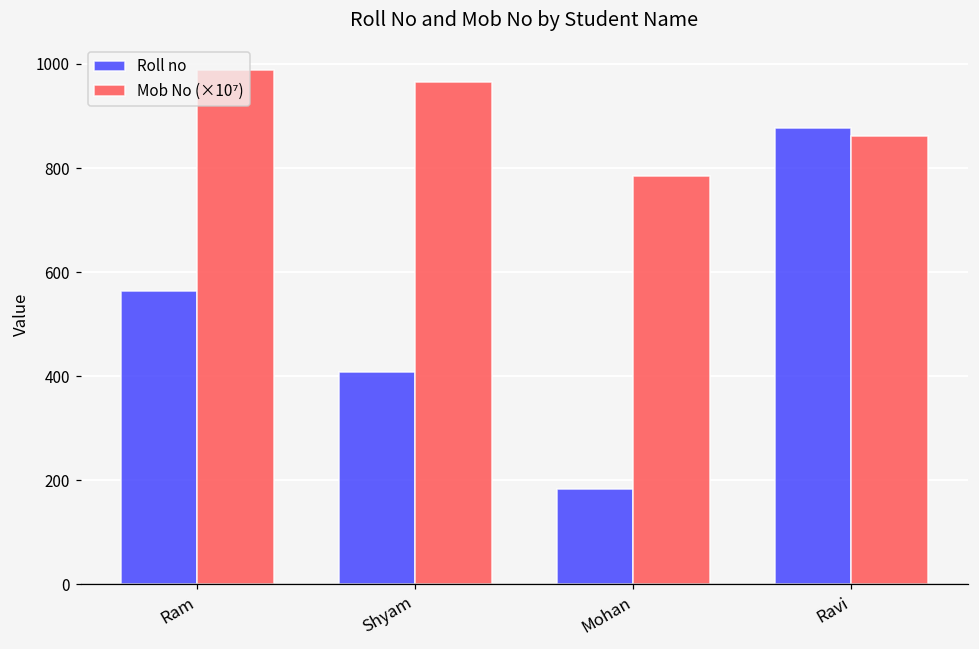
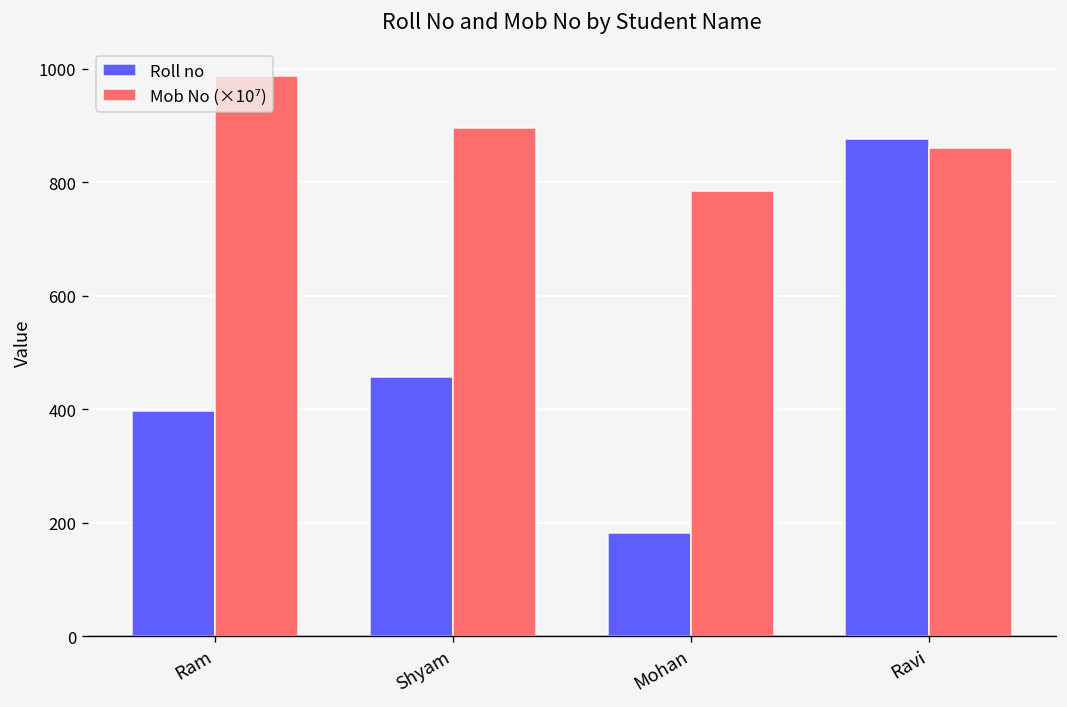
Roll no, Ram: 560 -> 400
Roll no, Shyam: 410 -> 460
Mob No (×10⁷), Shyam: 970 -> 900
